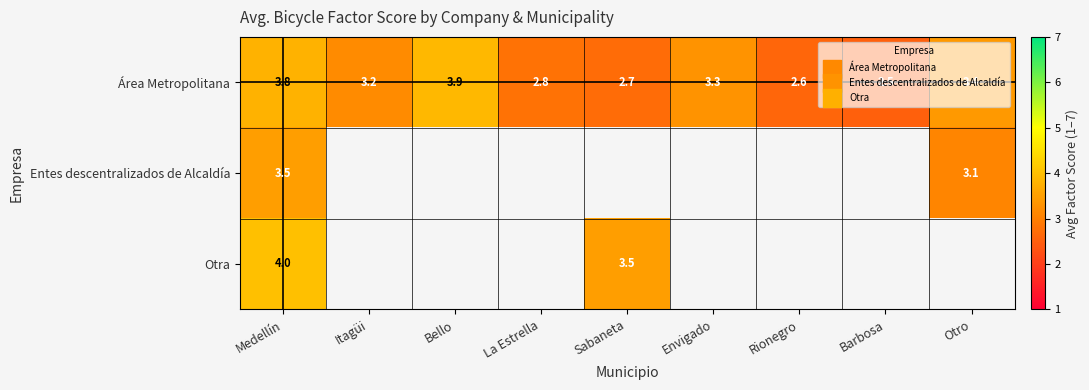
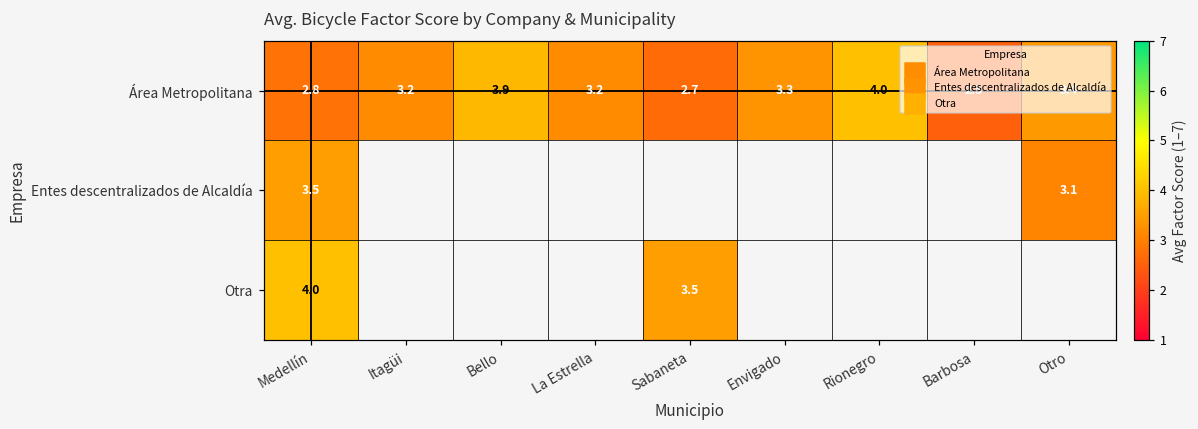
Área Metropolitana, Medellín: 3.8 -> 2.8
Área Metropolitana, La Estrella: 2.8 -> 3.2
Área Metropolitana, Rionegro: 2.6 -> 4.0
